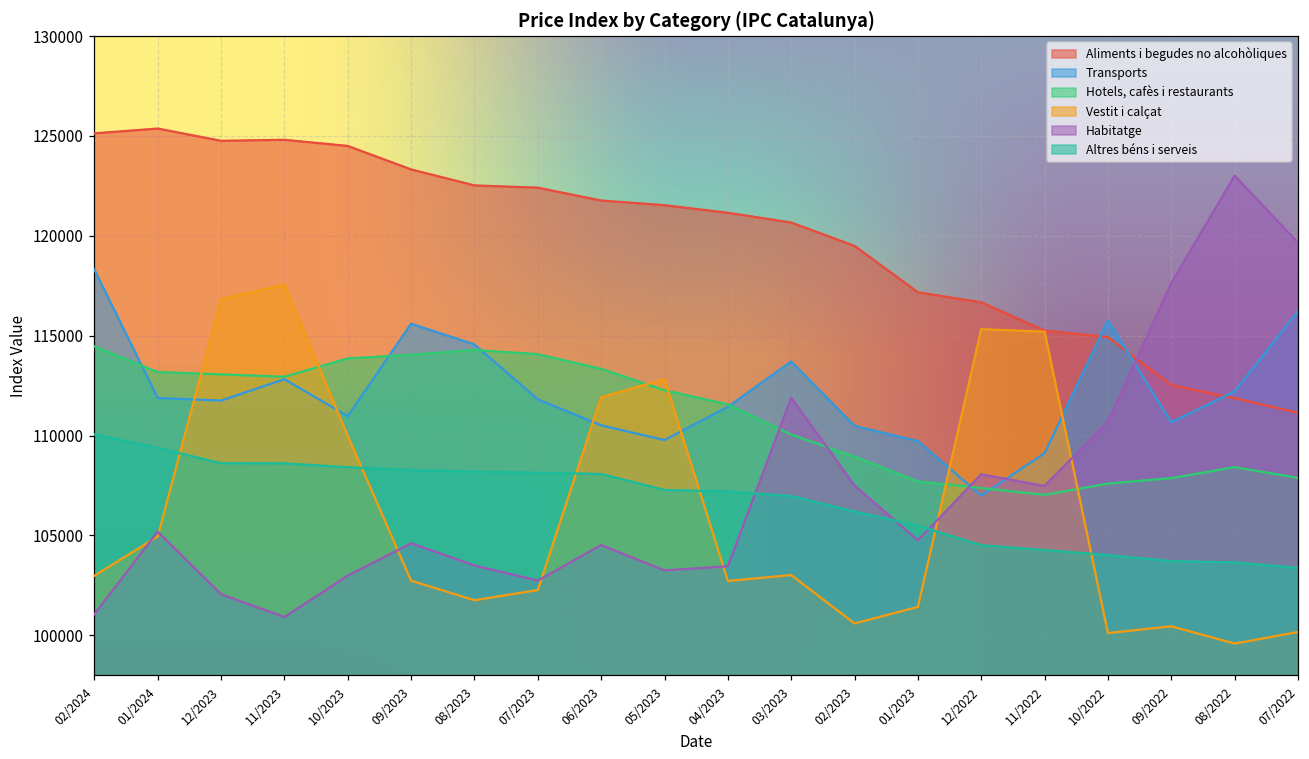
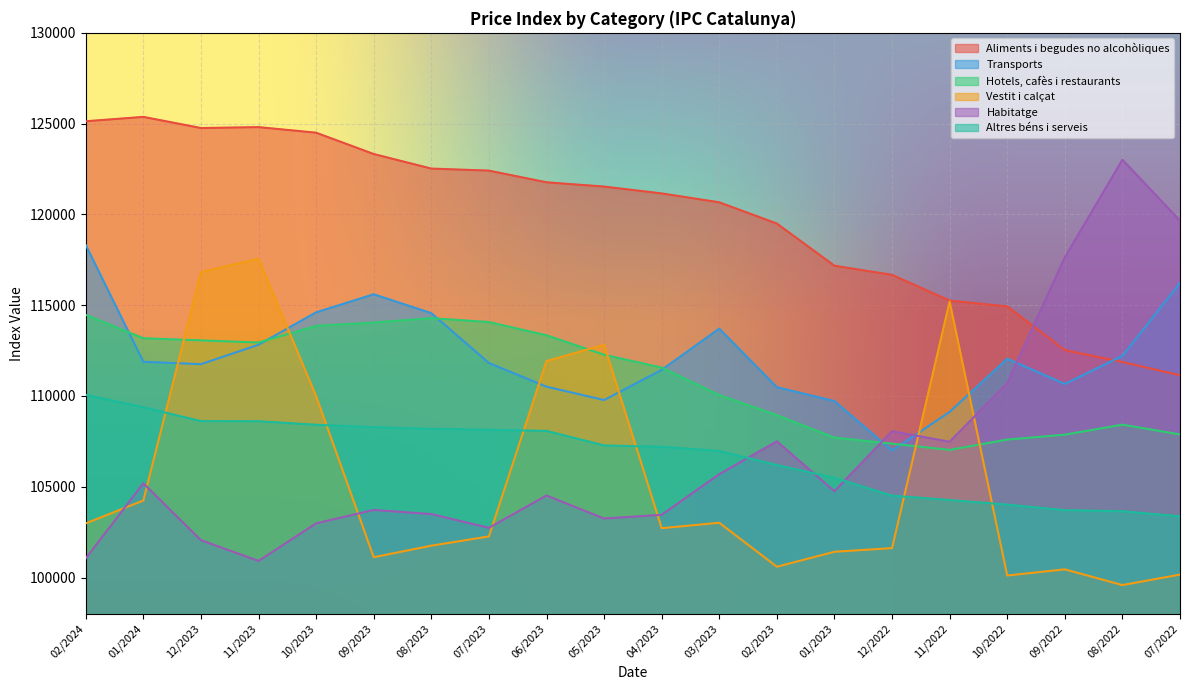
Vestit i calçat, 01/2024: 104900 -> 104200
Transports, 10/2023: 111000 -> 114600
Vestit i calçat, 09/2023: 102700 -> 101100
Habitatge, 09/2023: 104600 -> 103700
Habitatge, 03/2023: 111900 -> 105700
Vestit i calçat, 12/2022: 115300 -> 101600
Transports, 10/2022: 115800 -> 112100
